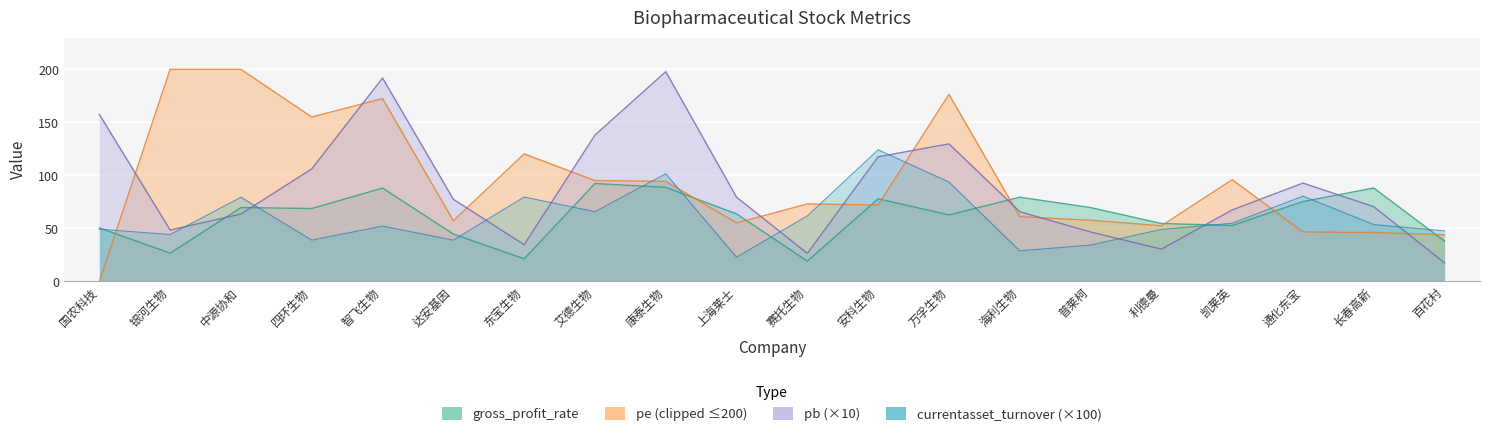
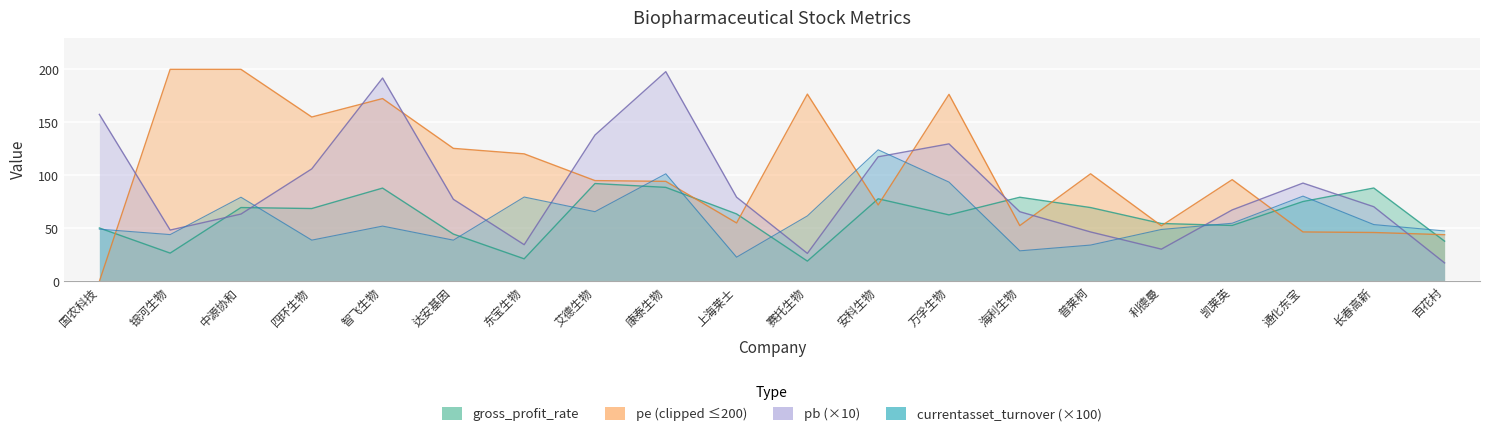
pe (clipped ≤200), 达安基因: 57 -> 125
pe (clipped ≤200), 赛托生物: 73 -> 177
pe (clipped ≤200), 海利生物: 61 -> 53
pe (clipped ≤200), 普莱柯: 58 -> 101
